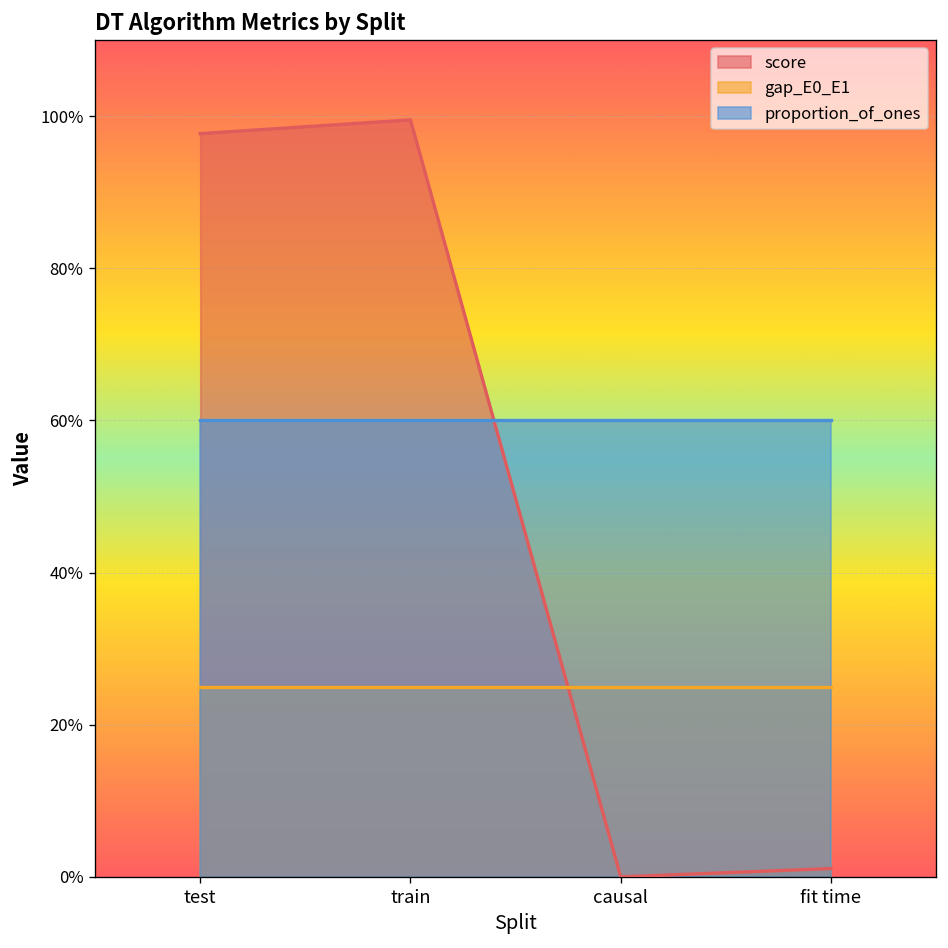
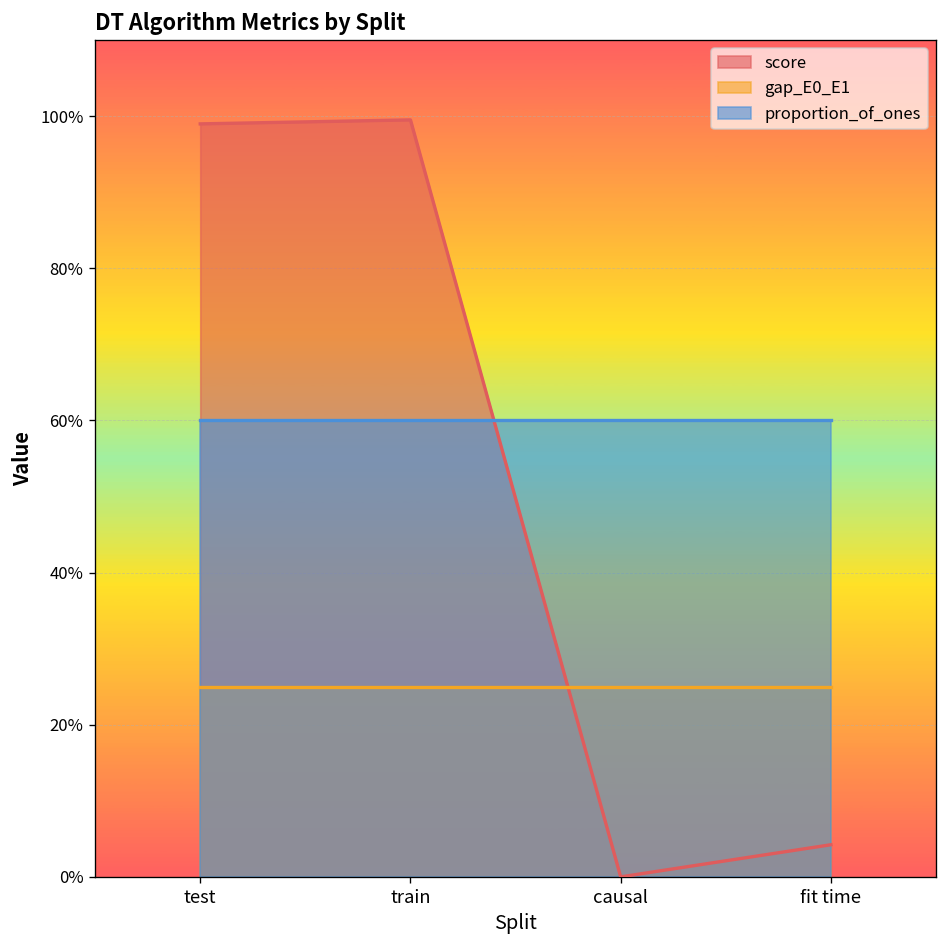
score, test: 98% -> 99%
score, fit time: 1% -> 4%
